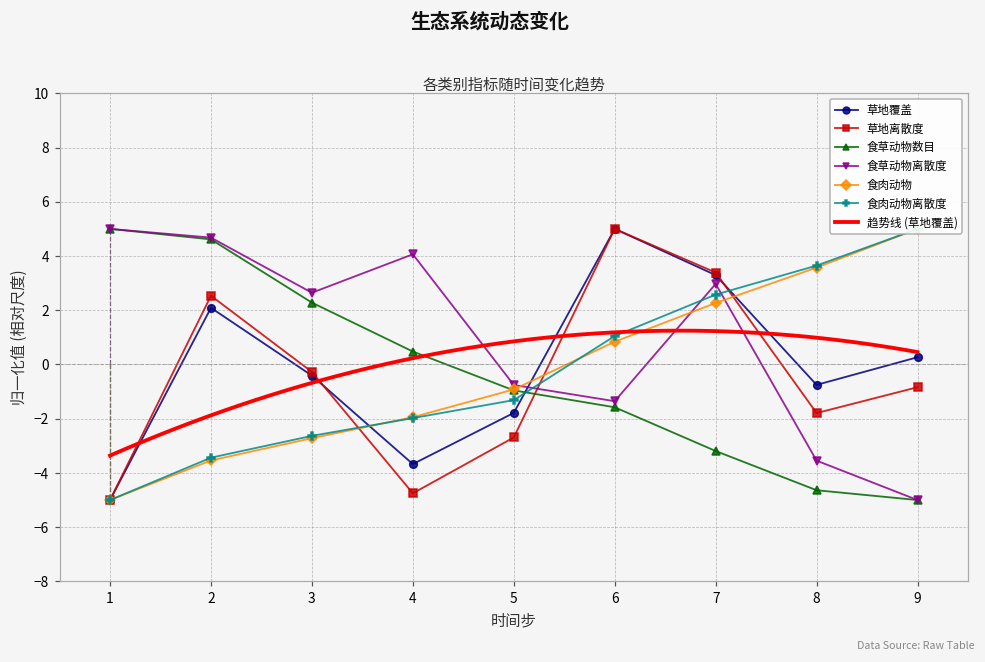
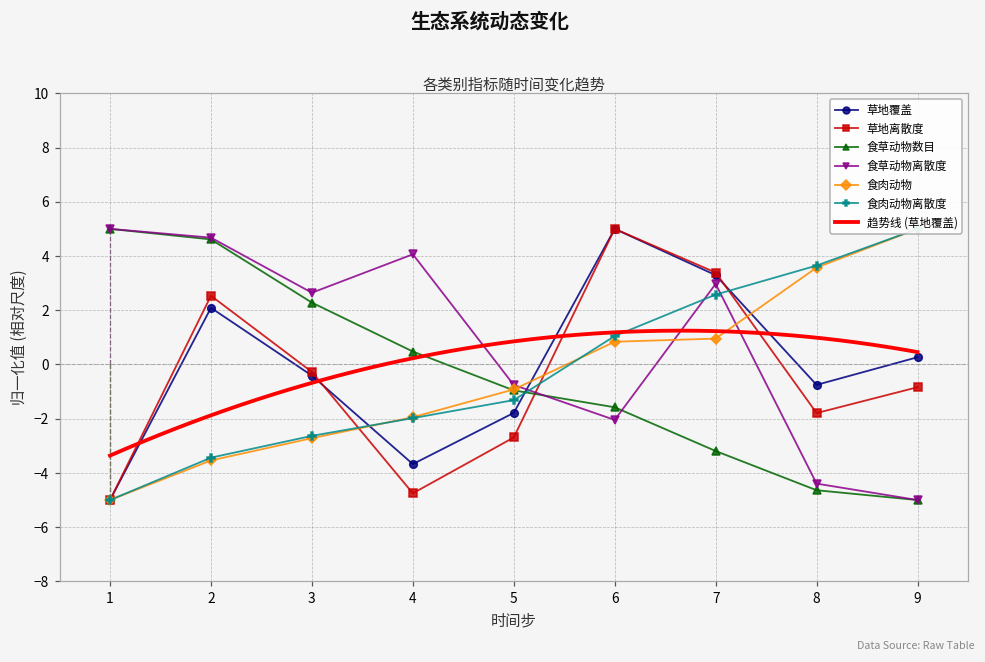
食草动物离散度, 6: -1.4 -> -2.0
食肉动物, 7: 2.3 -> 1.0
食草动物离散度, 8: -3.5 -> -4.4
